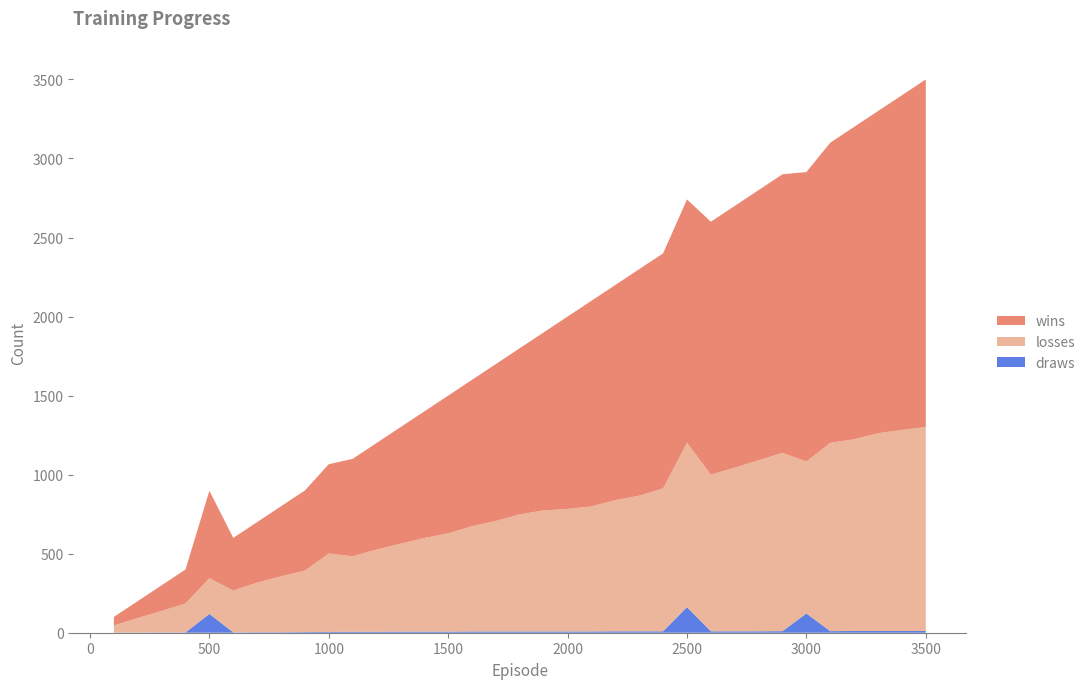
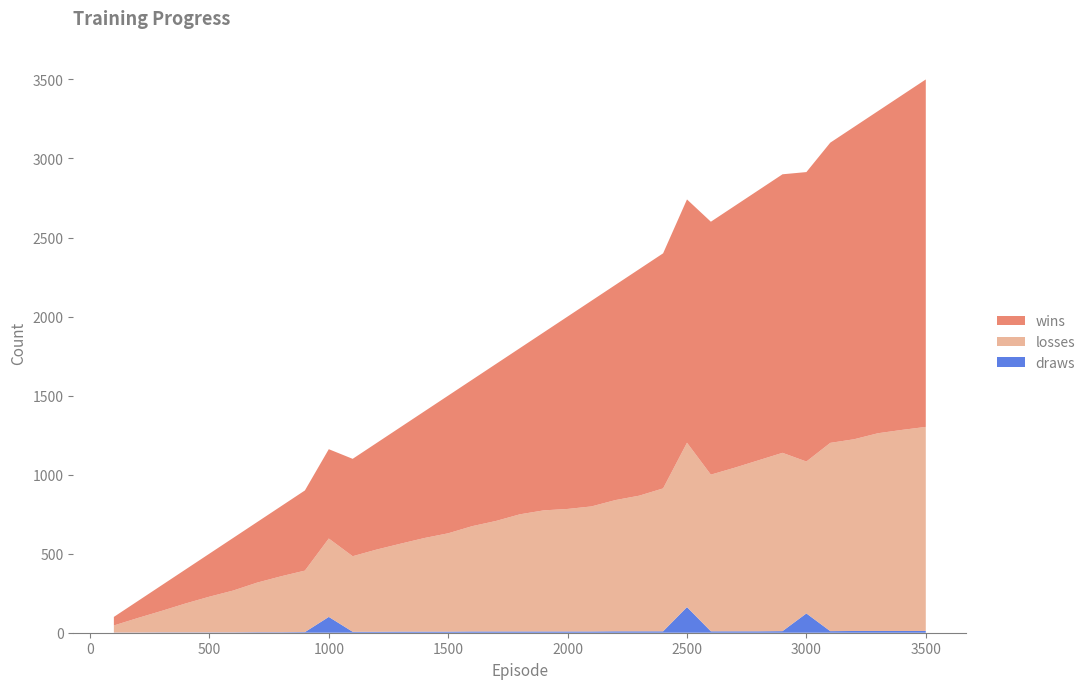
draws, 500: 120 -> 0
wins, 500: 550 -> 270
draws, 1000: 10 -> 100
